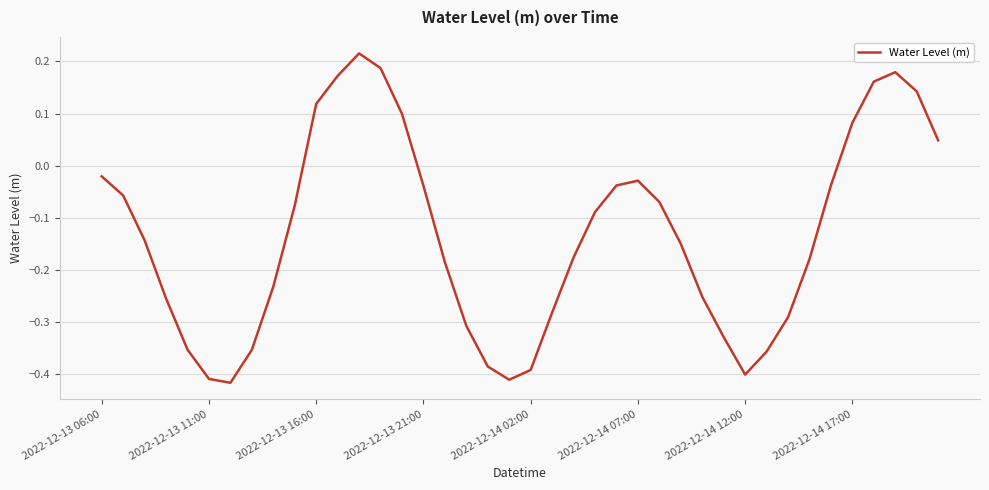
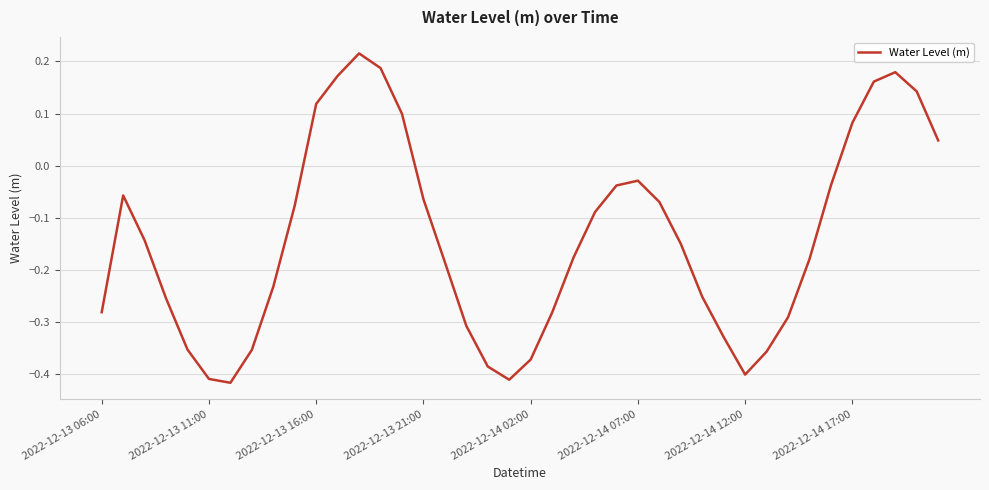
2022-12-13 06:00: -0.02 -> -0.28
2022-12-13 21:00: -0.04 -> -0.06
2022-12-14 02:00: -0.39 -> -0.37
